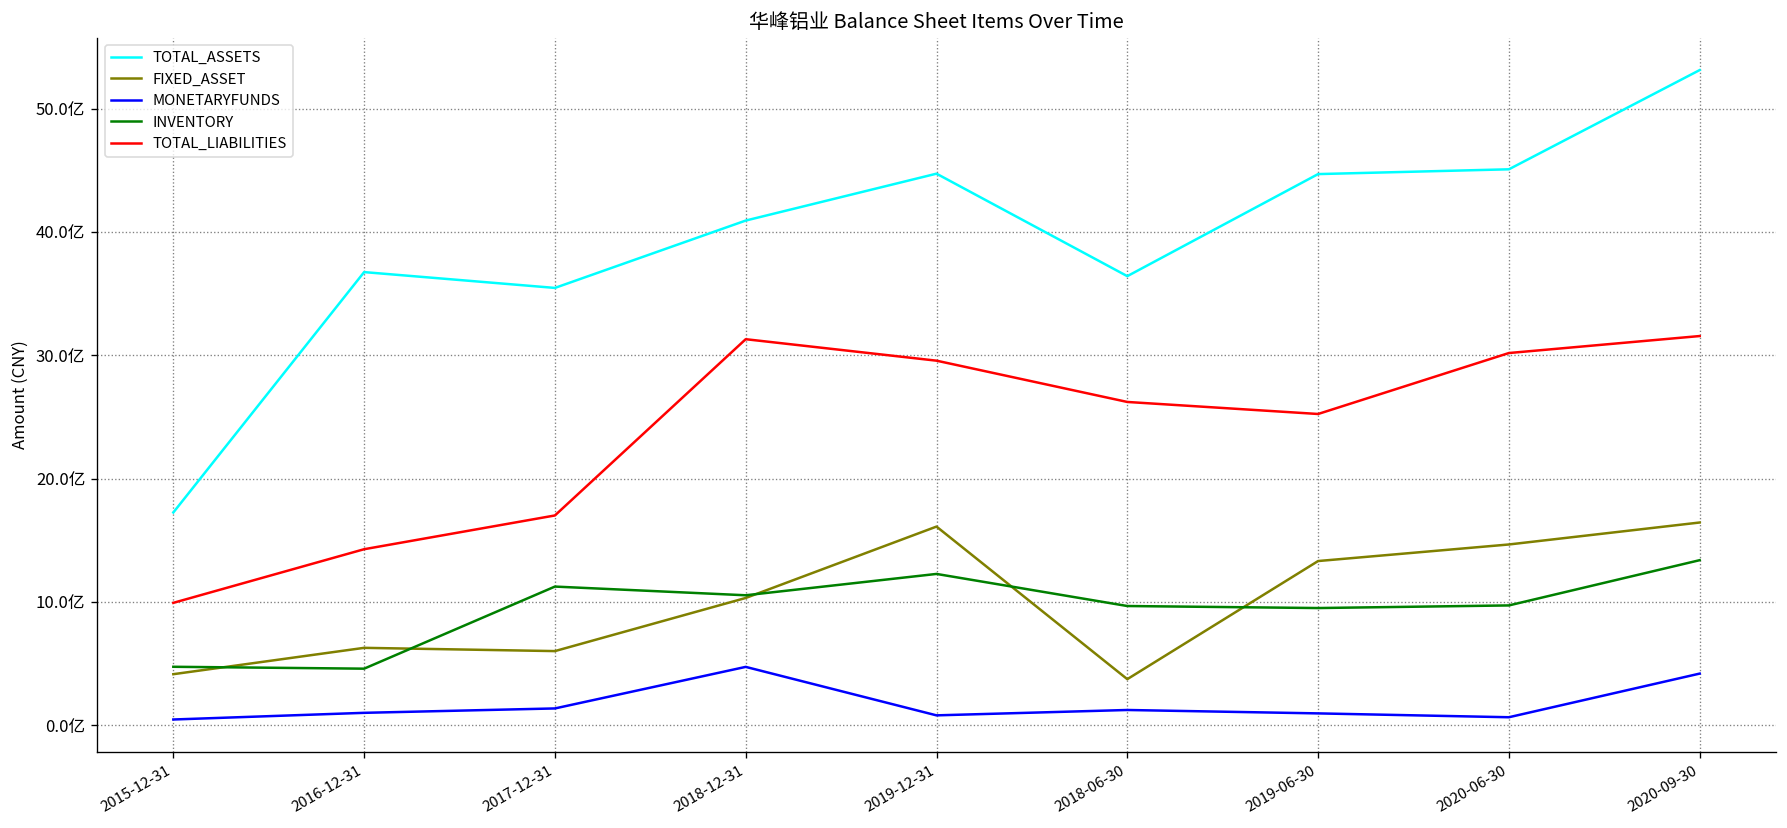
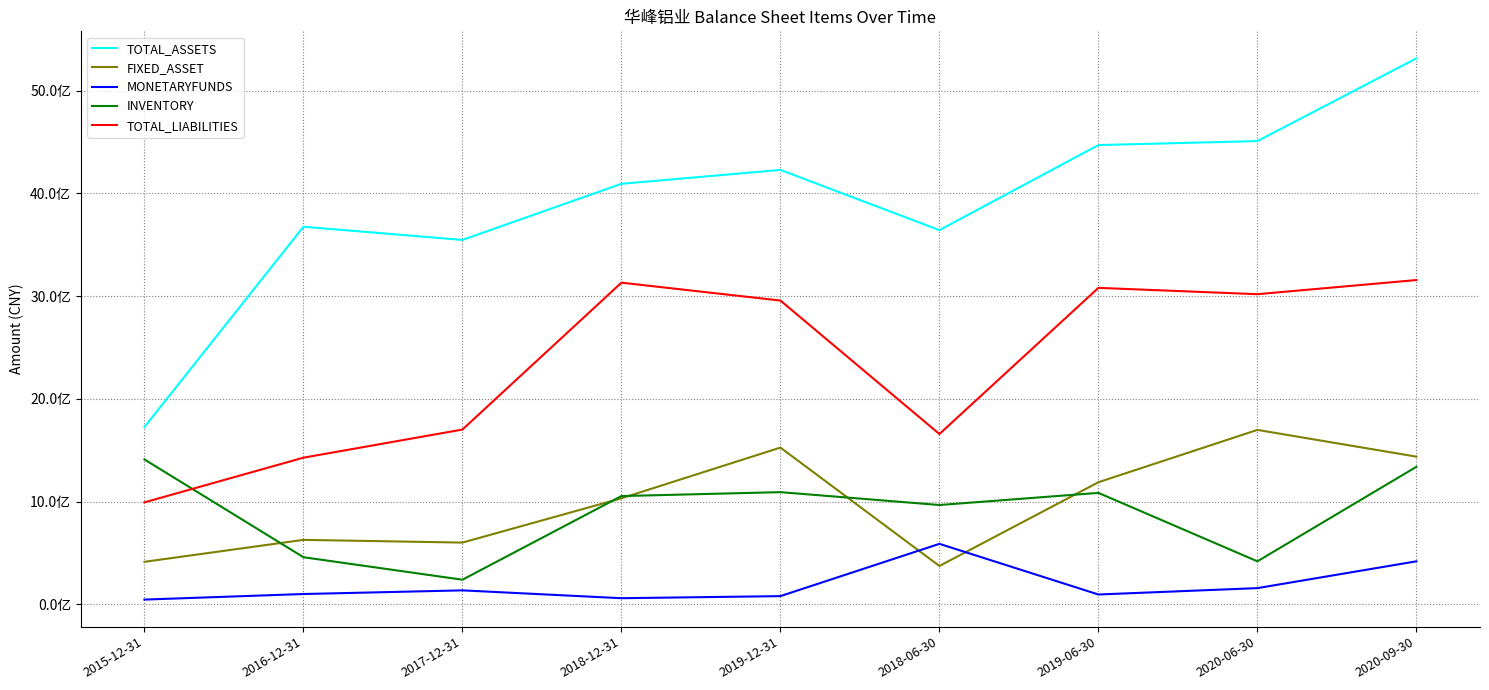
INVENTORY, 2015-12-31: 4.7亿 -> 14.1亿
INVENTORY, 2017-12-31: 11.2亿 -> 2.4亿
MONETARYFUNDS, 2018-12-31: 4.7亿 -> 0.6亿
TOTAL_ASSETS, 2019-12-31: 44.7亿 -> 42.3亿
FIXED_ASSET, 2019-12-31: 16.1亿 -> 15.3亿
INVENTORY, 2019-12-31: 12.3亿 -> 10.9亿
MONETARYFUNDS, 2018-06-30: 1.2亿 -> 5.9亿
TOTAL_LIABILITIES, 2018-06-30: 26.2亿 -> 16.6亿
FIXED_ASSET, 2019-06-30: 13.3亿 -> 11.9亿
INVENTORY, 2019-06-30: 9.5亿 -> 10.9亿
TOTAL_LIABILITIES, 2019-06-30: 25.2亿 -> 30.8亿
FIXED_ASSET, 2020-06-30: 14.7亿 -> 17.0亿
MONETARYFUNDS, 2020-06-30: 0.7亿 -> 1.6亿
INVENTORY, 2020-06-30: 9.7亿 -> 4.2亿
FIXED_ASSET, 2020-09-30: 16.4亿 -> 14.4亿
